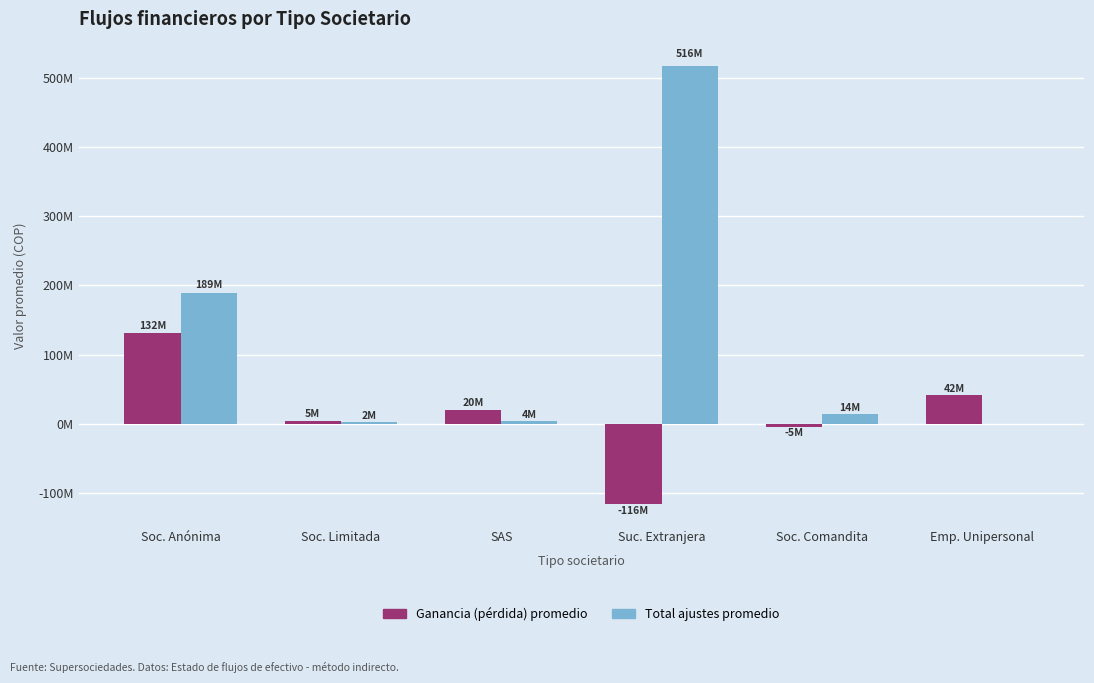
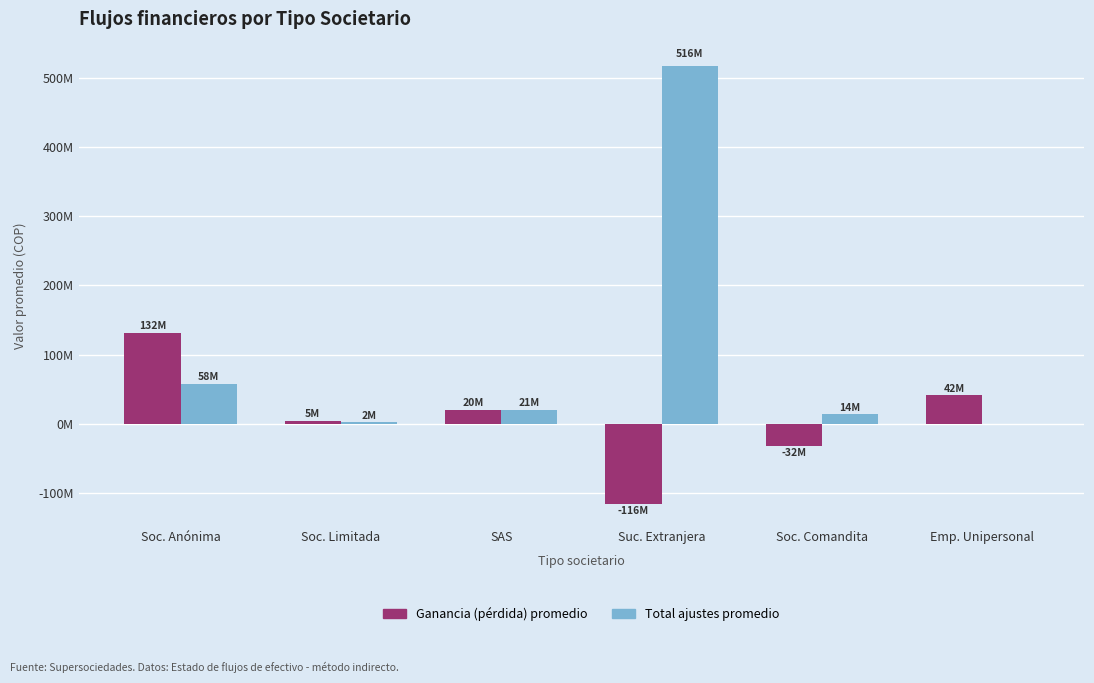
Total ajustes promedio, Soc. Anónima: 189M -> 58M
Total ajustes promedio, SAS: 4M -> 21M
Ganancia (pérdida) promedio, Soc. Comandita: -5M -> -32M
